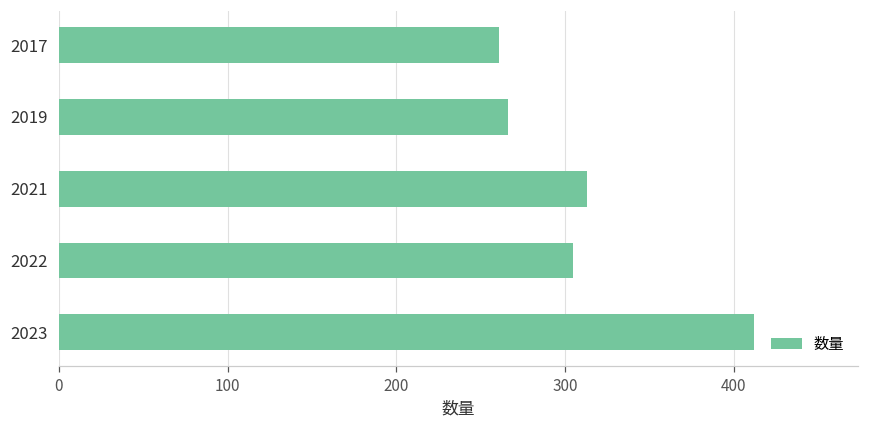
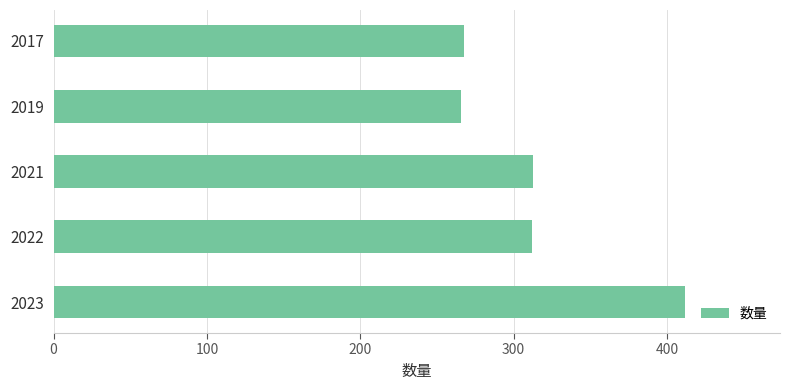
2017: 261 -> 268
2022: 305 -> 312
